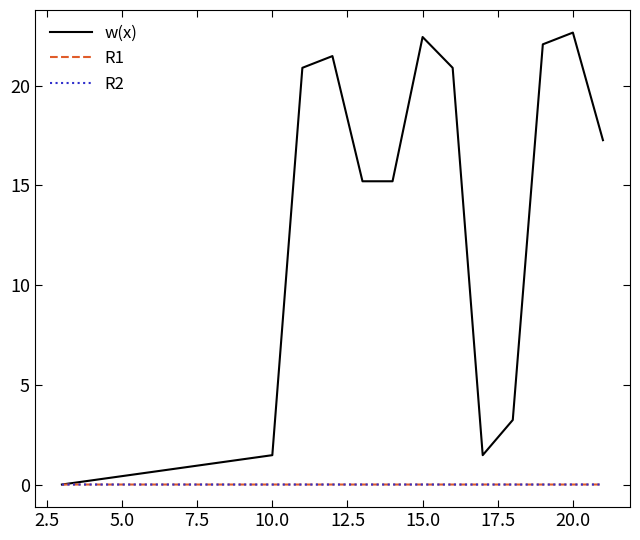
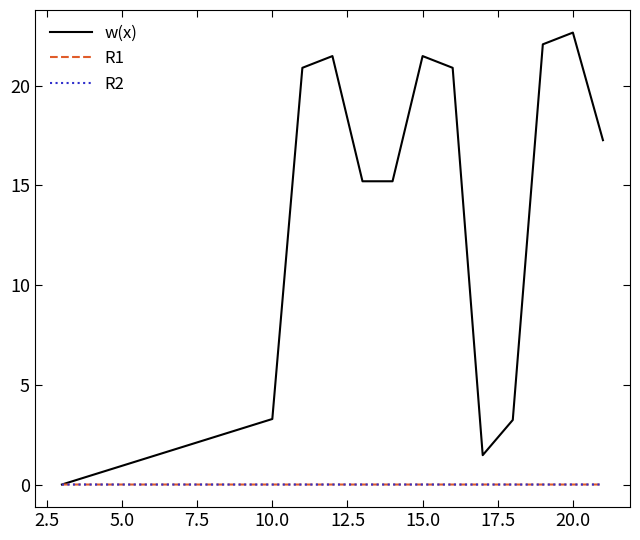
w(x), 10.0: 1.5 -> 3.3
w(x), 15.0: 22.4 -> 21.5
